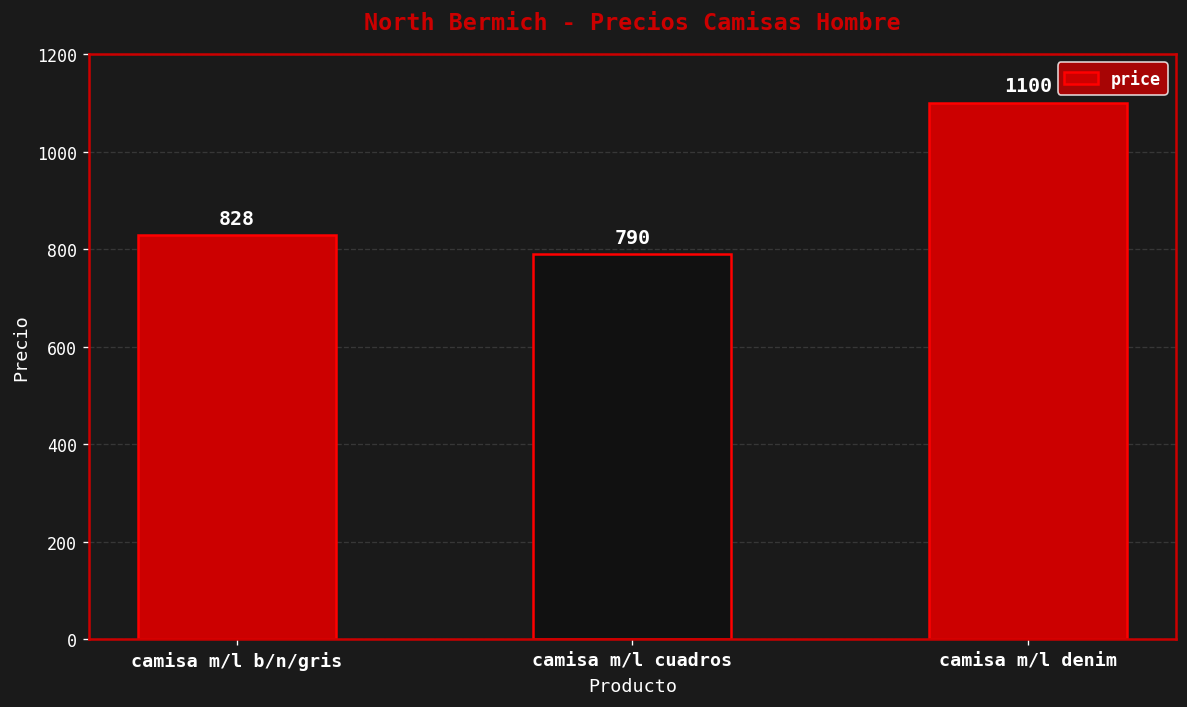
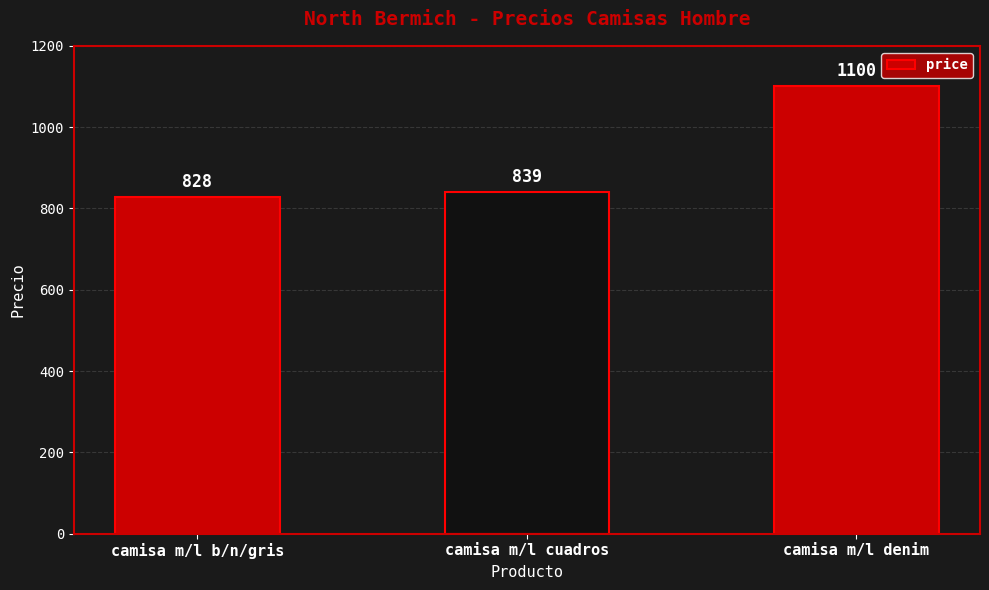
camisa m/l cuadros: 790 -> 839
